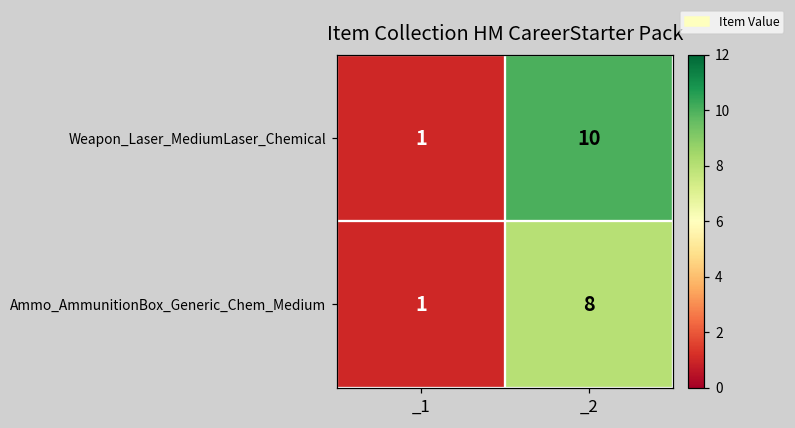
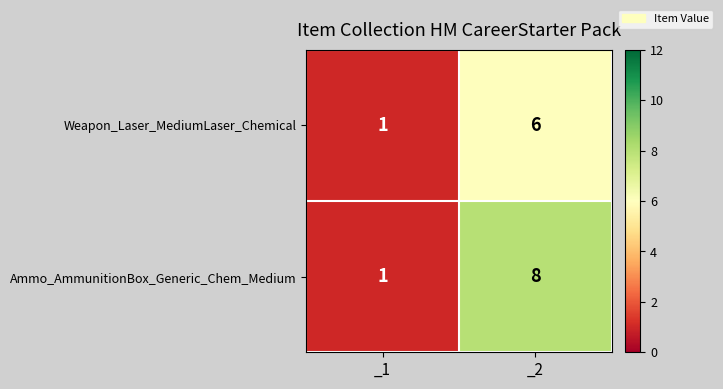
Weapon_Laser_MediumLaser_Chemical, _2: 10 -> 6
